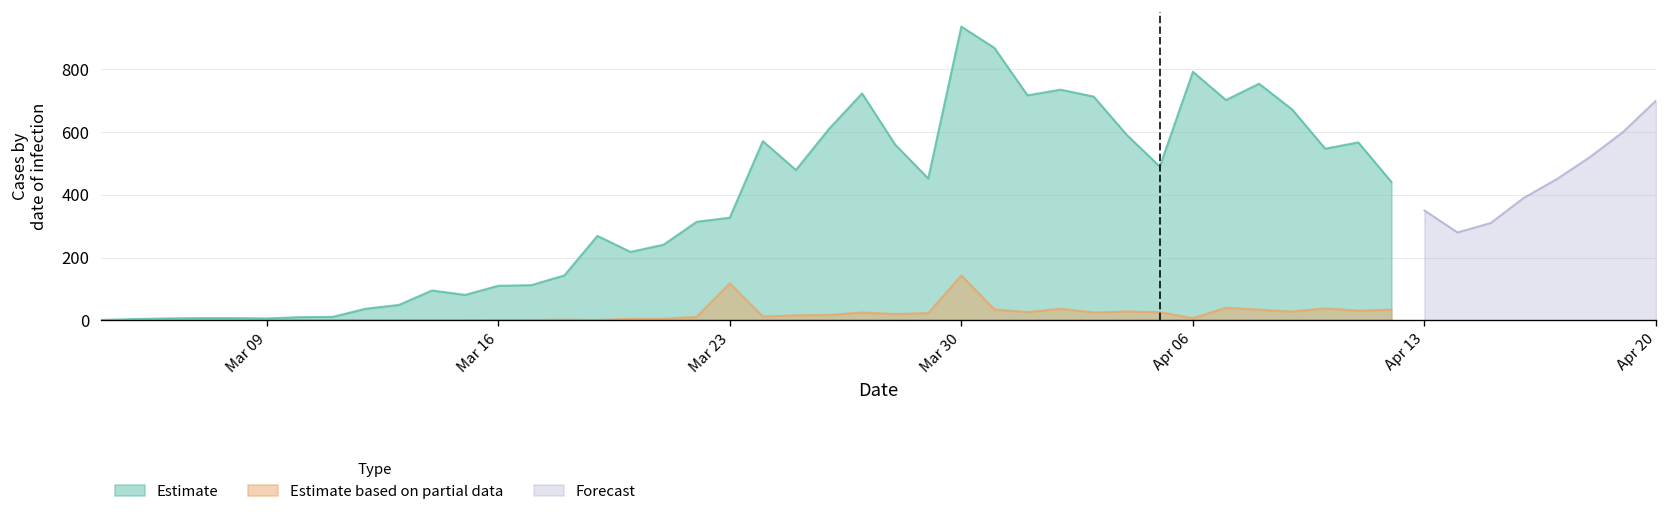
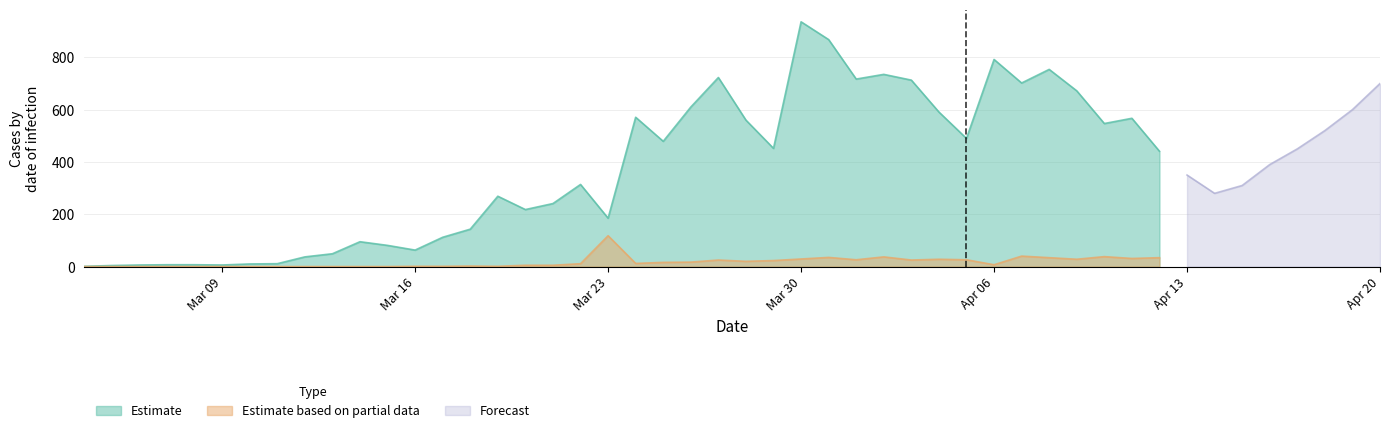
Estimate, Mar 16: 110 -> 60
Estimate, Mar 23: 330 -> 190
Estimate based on partial data, Mar 30: 140 -> 30
